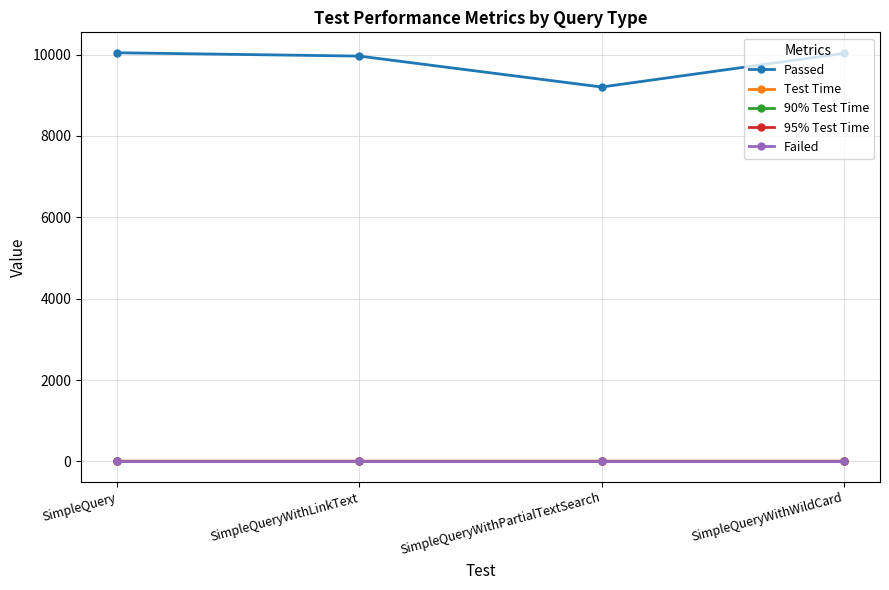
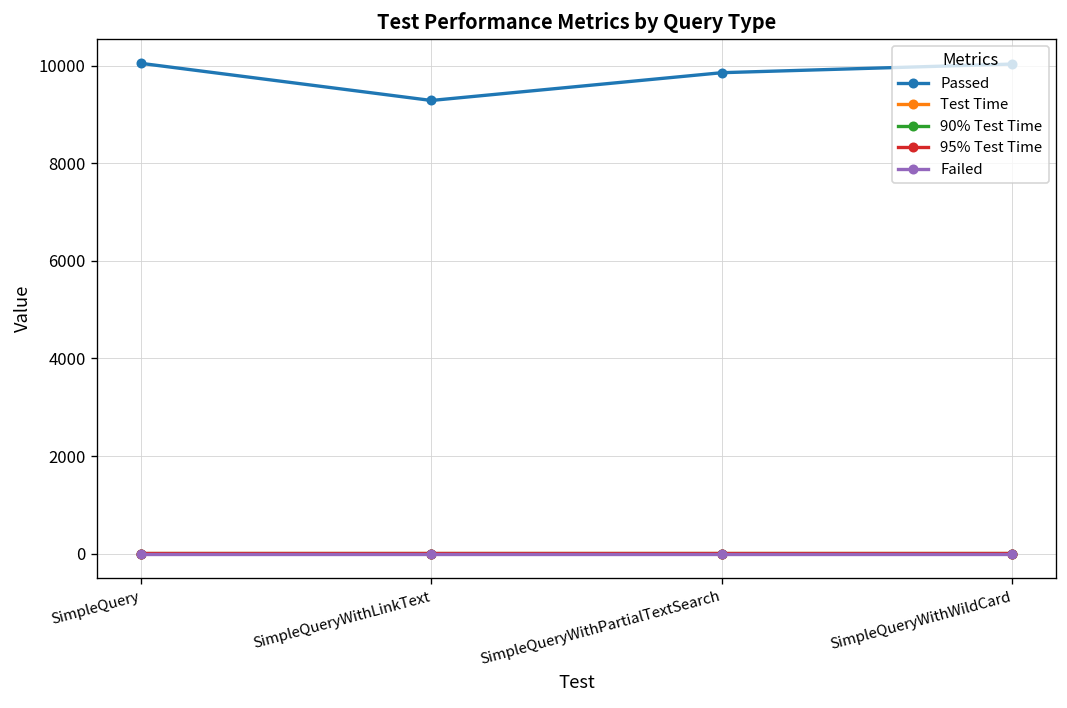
Passed, SimpleQueryWithLinkText: 10000 -> 9300
Passed, SimpleQueryWithPartialTextSearch: 9200 -> 9900
